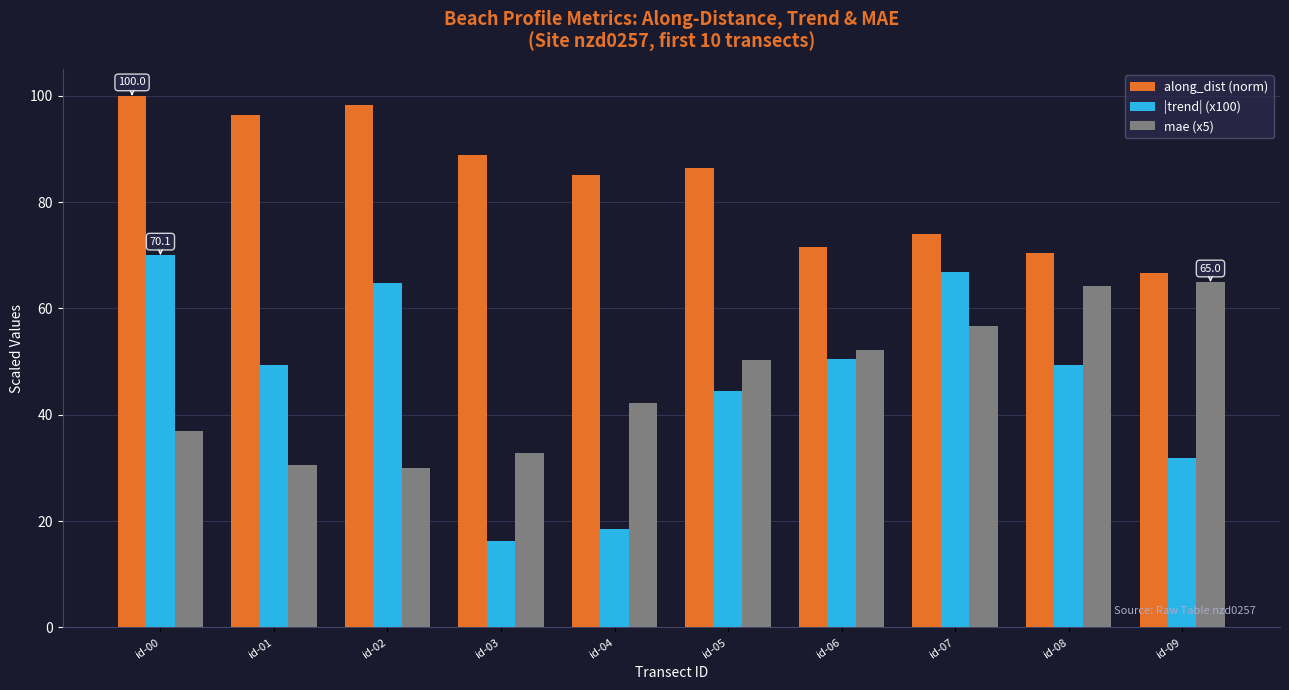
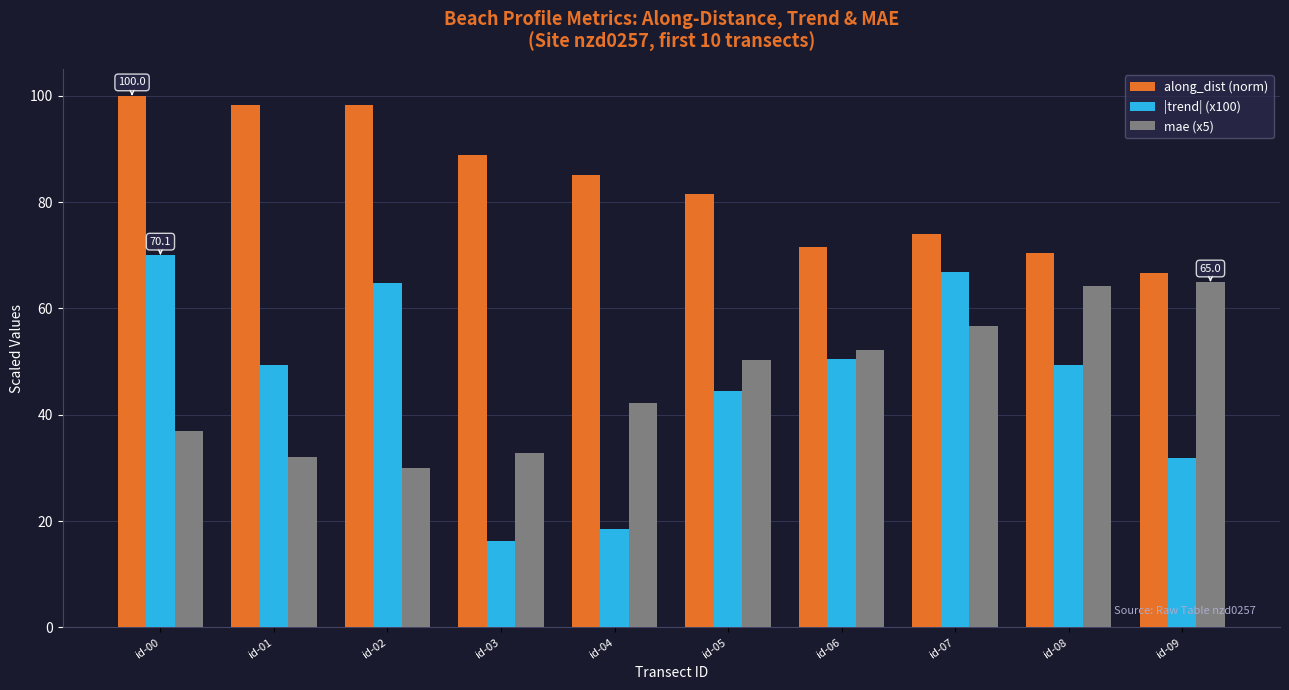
along_dist (norm), id-01: 96 -> 98
mae (x5), id-01: 31 -> 32
along_dist (norm), id-05: 86 -> 81
